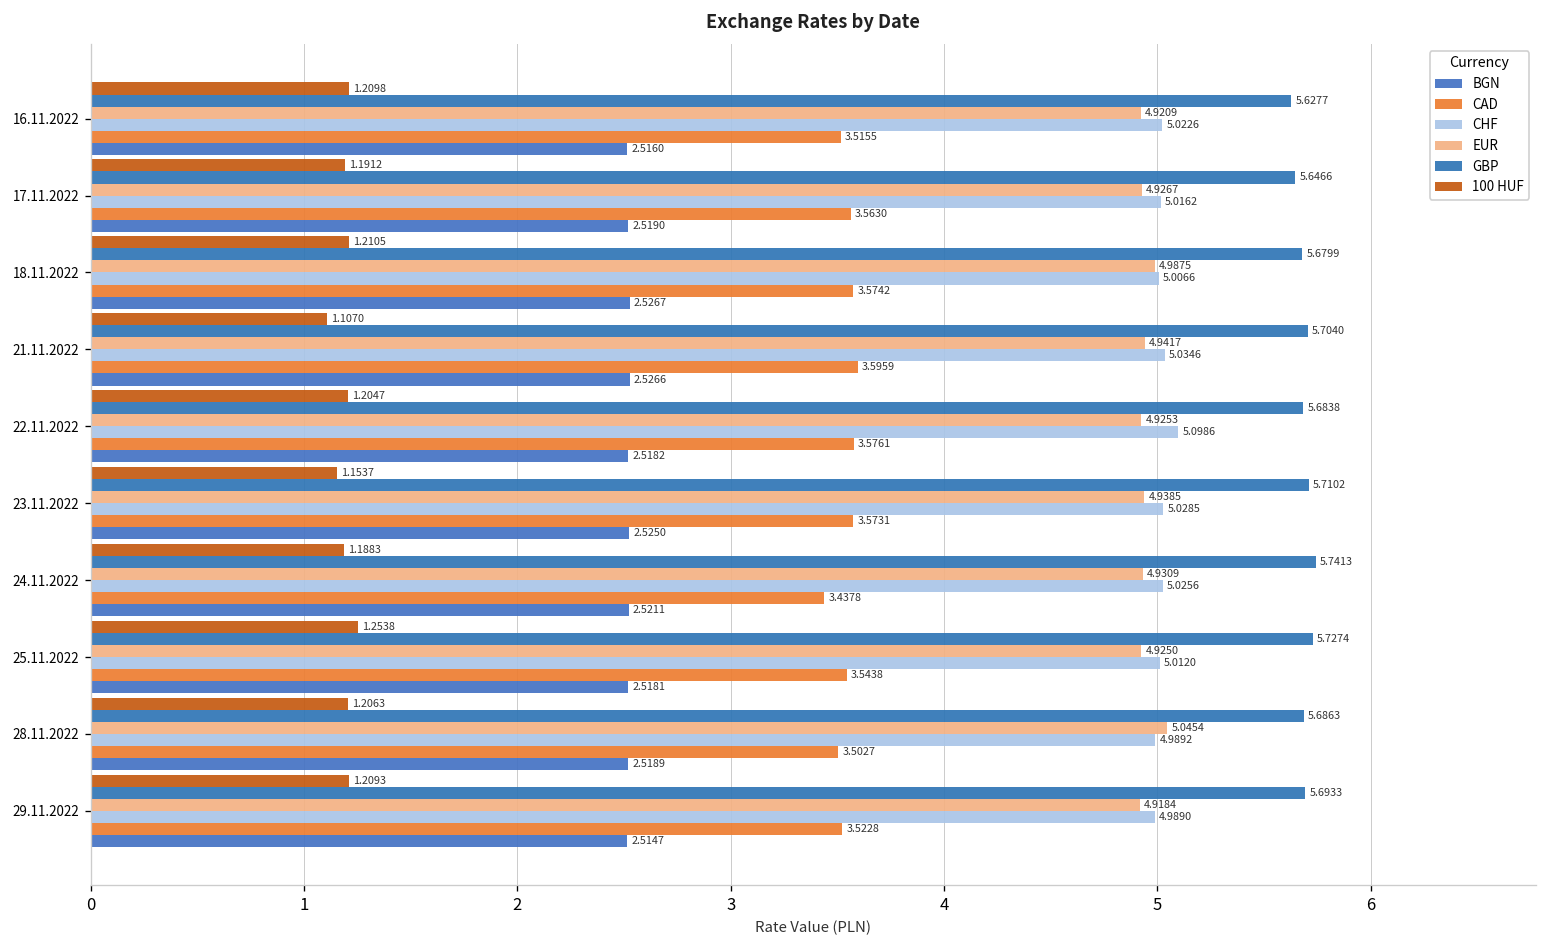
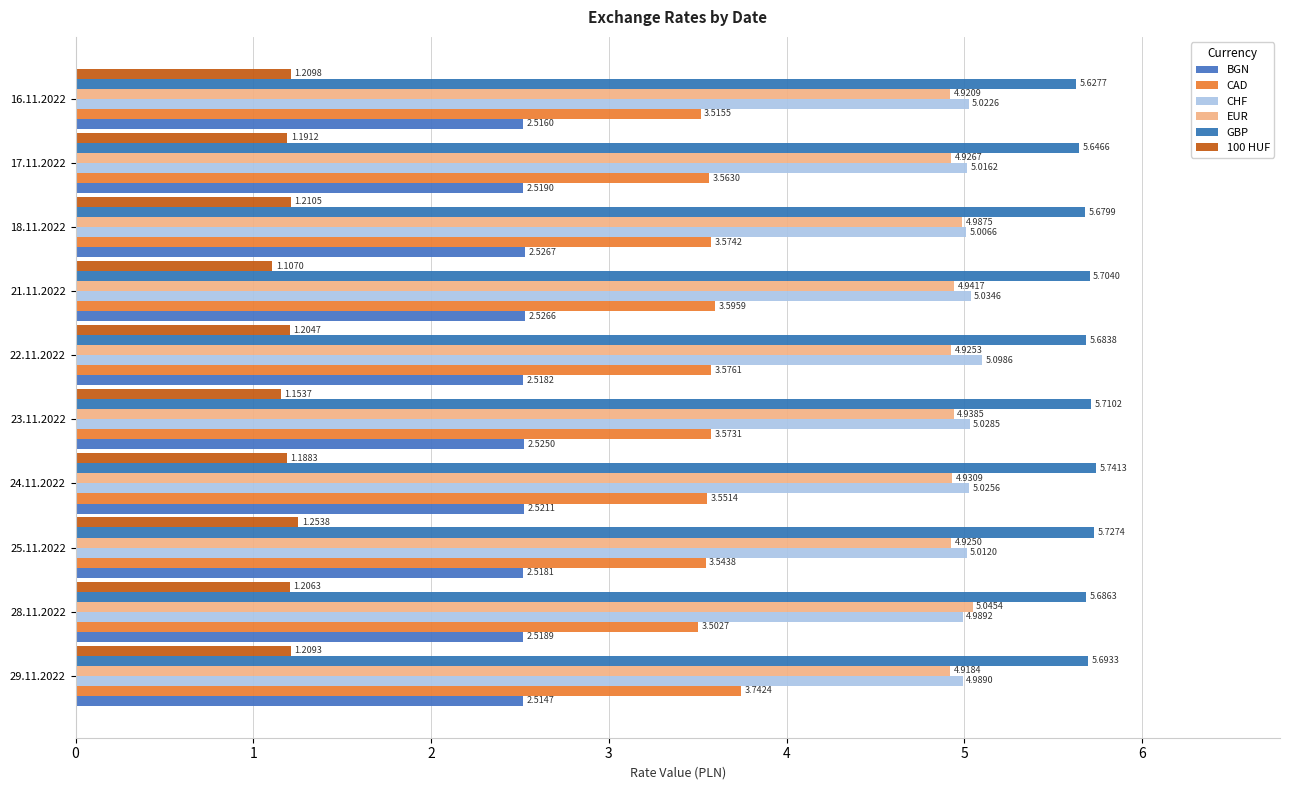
CAD, 24.11.2022: 3.4378 -> 3.5514
CAD, 29.11.2022: 3.5228 -> 3.7424
